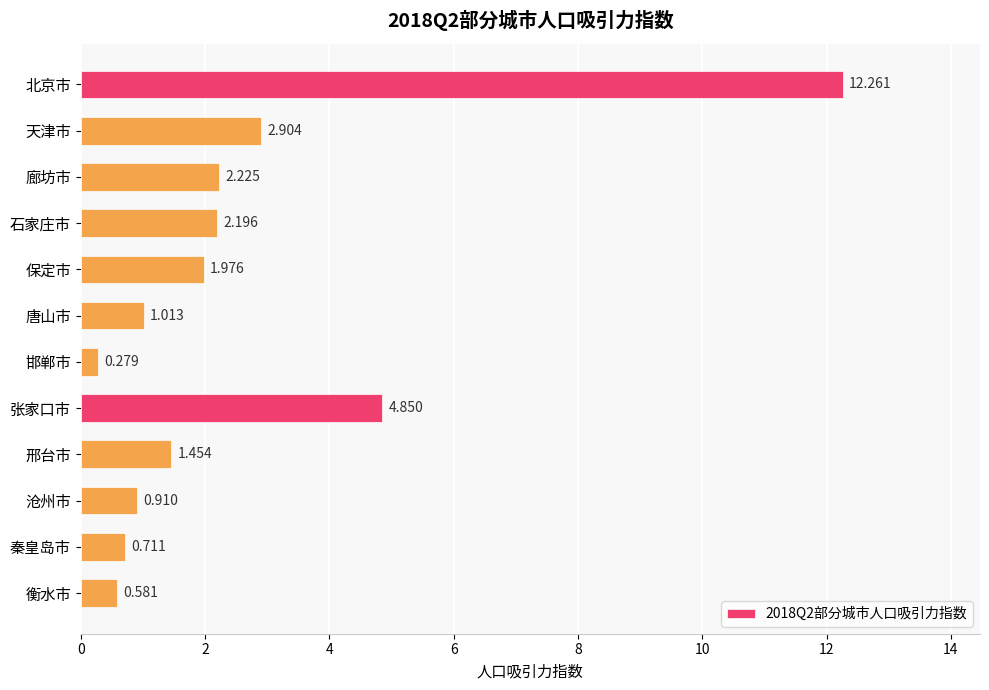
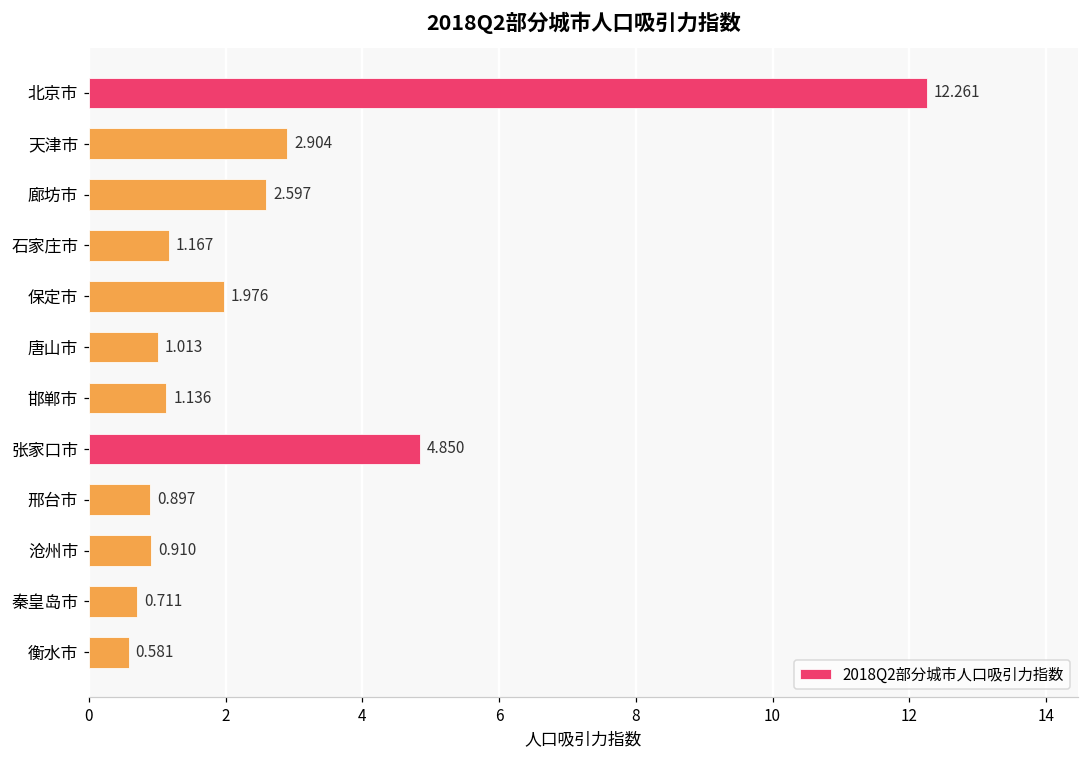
廊坊市: 2.225 -> 2.597
石家庄市: 2.196 -> 1.167
邯郸市: 0.279 -> 1.136
邢台市: 1.454 -> 0.897
